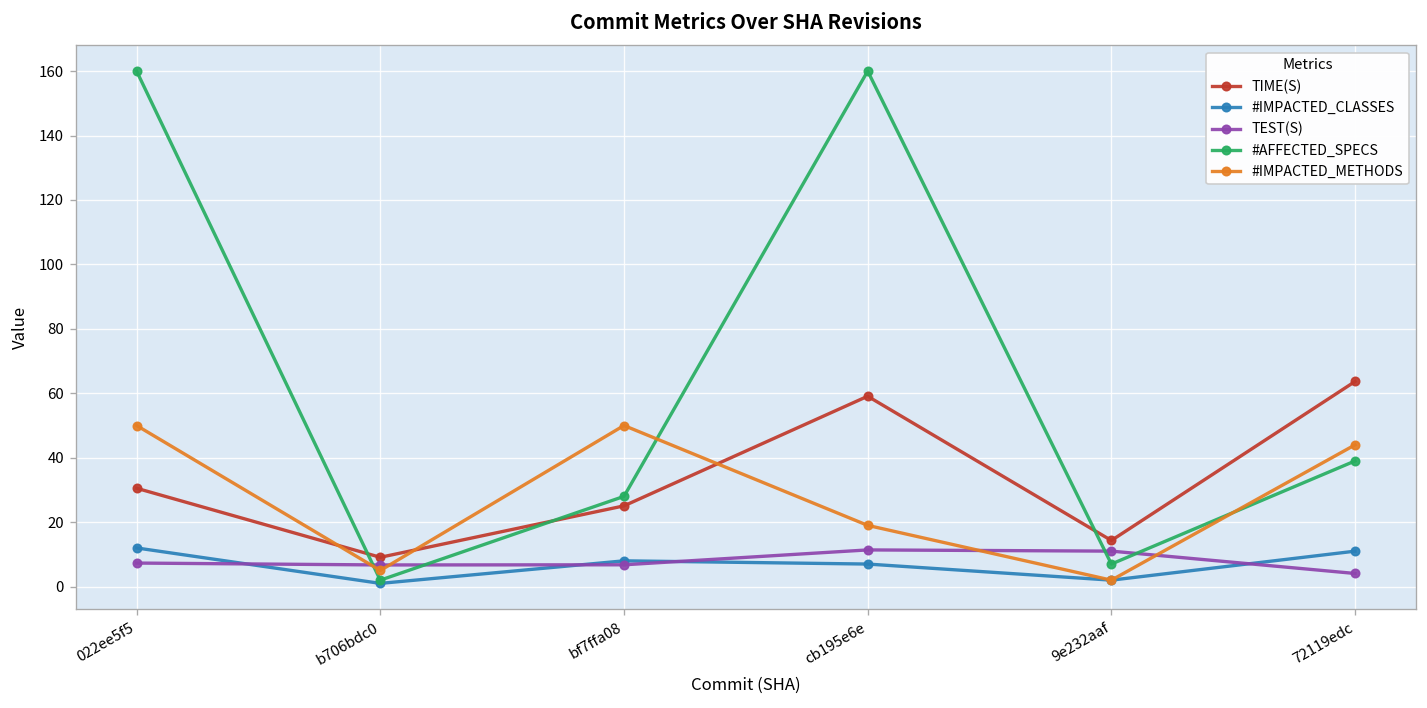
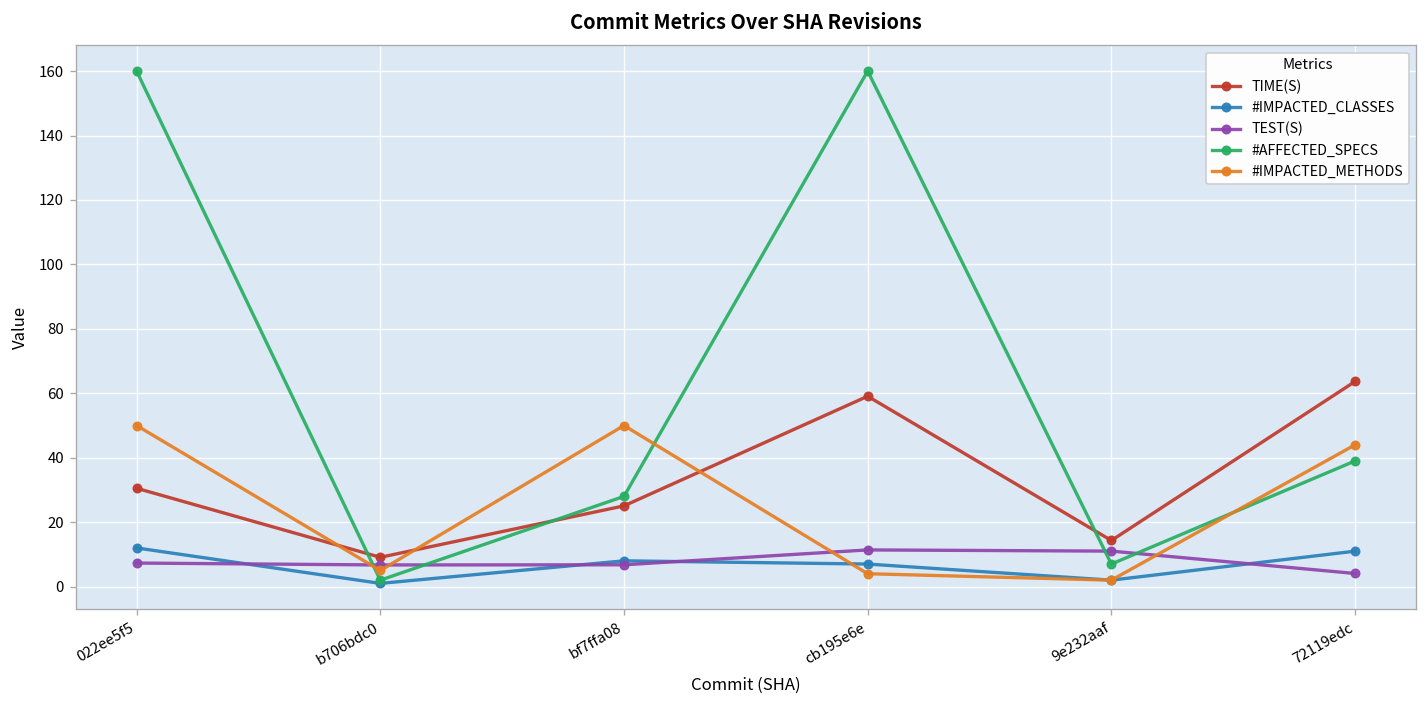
#IMPACTED_METHODS, cb195e6e: 19 -> 4
